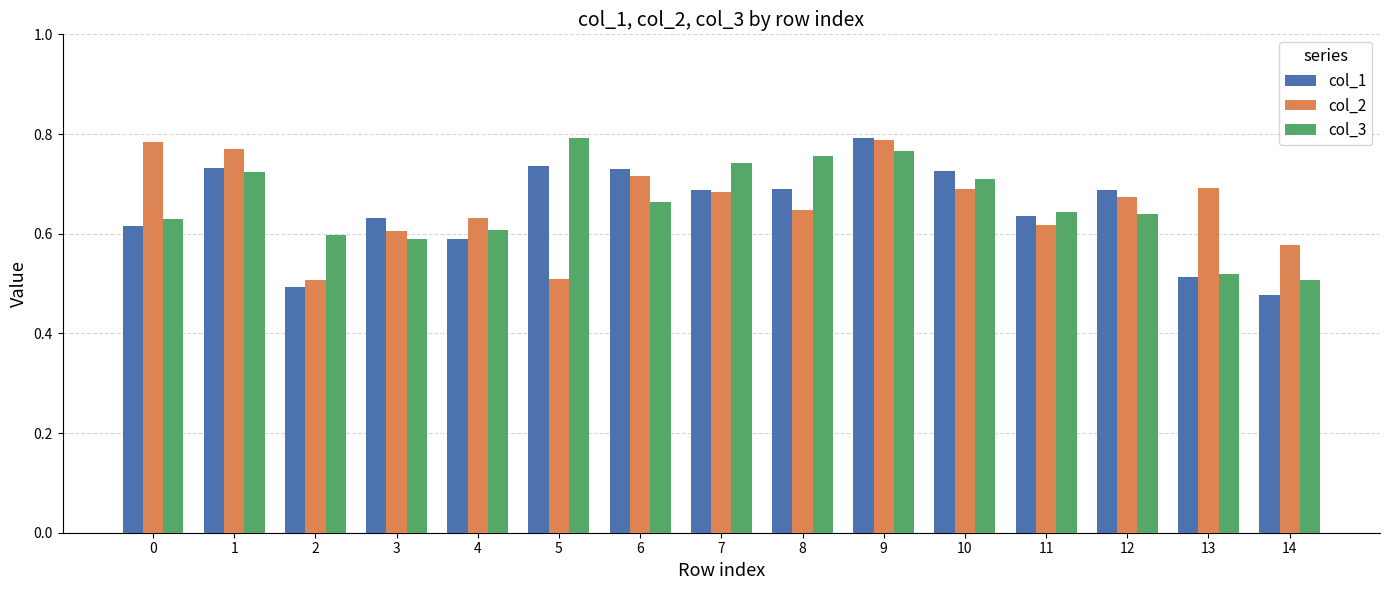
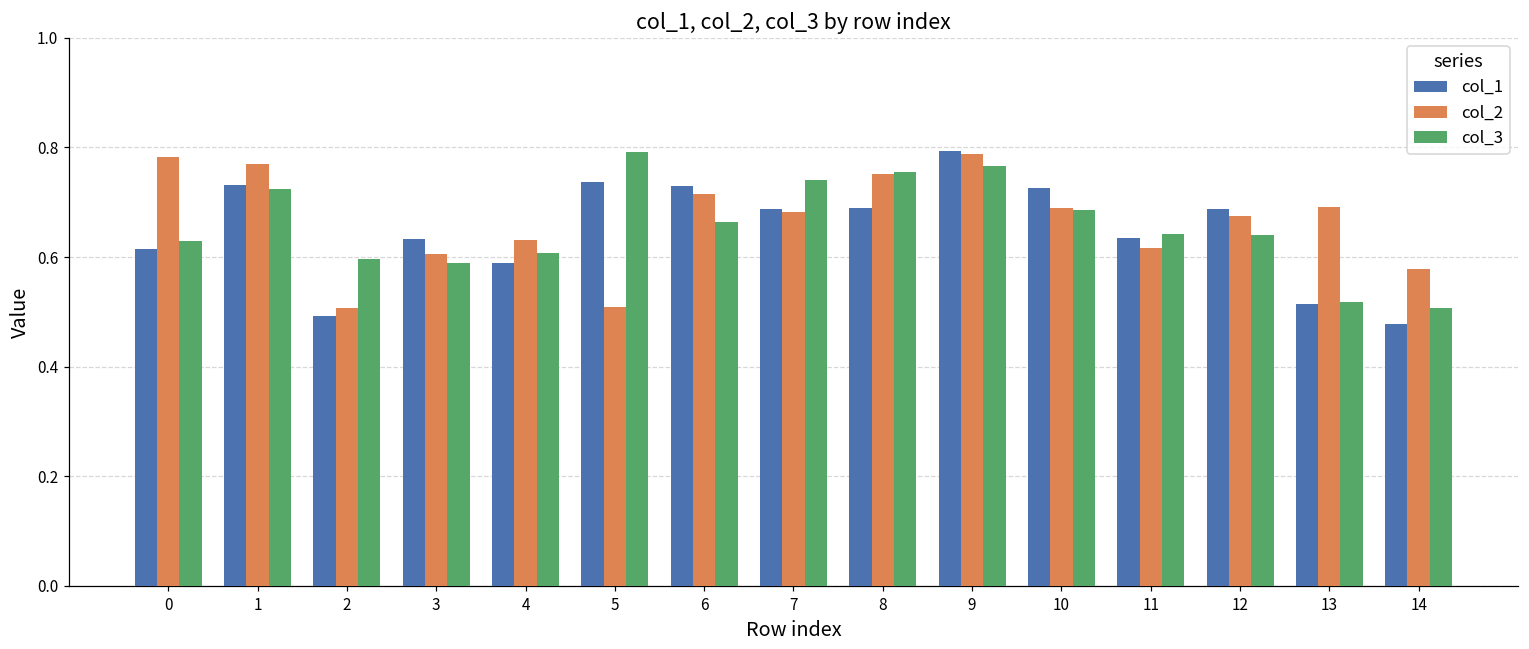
col_2, 8: 0.65 -> 0.75
col_3, 10: 0.71 -> 0.69
